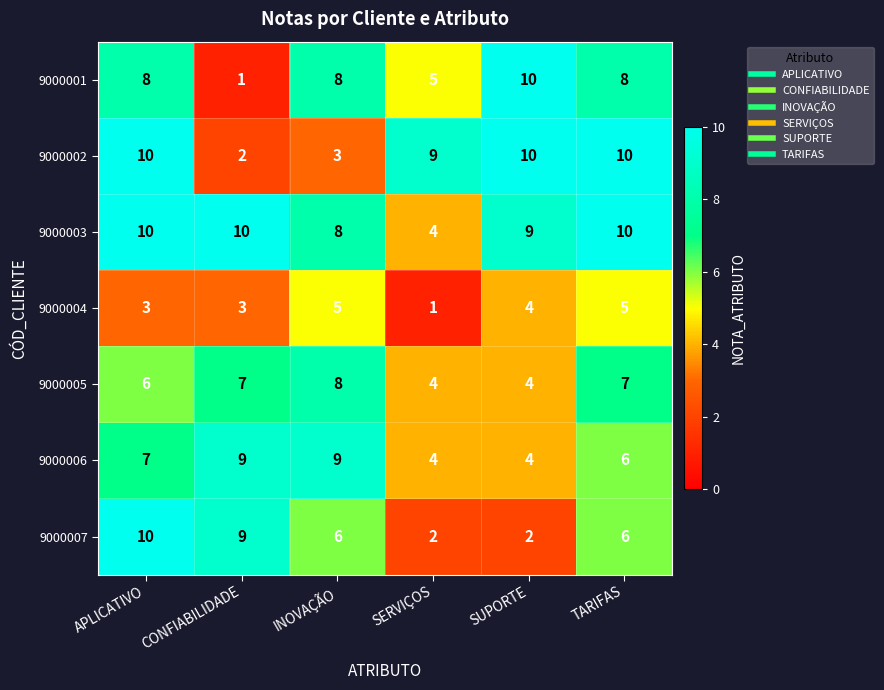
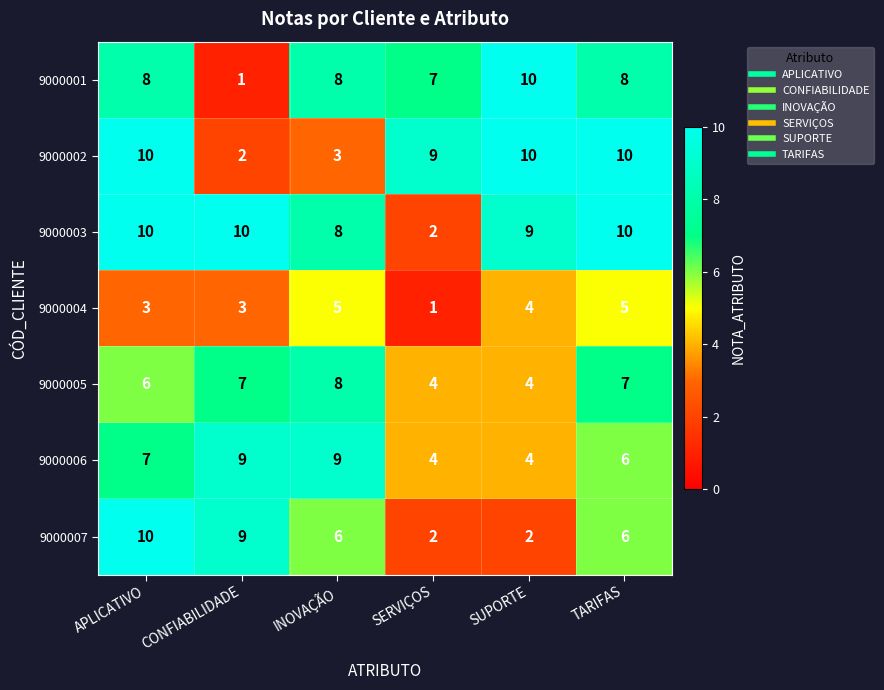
9000001, SERVIÇOS: 5 -> 7
9000003, SERVIÇOS: 4 -> 2
